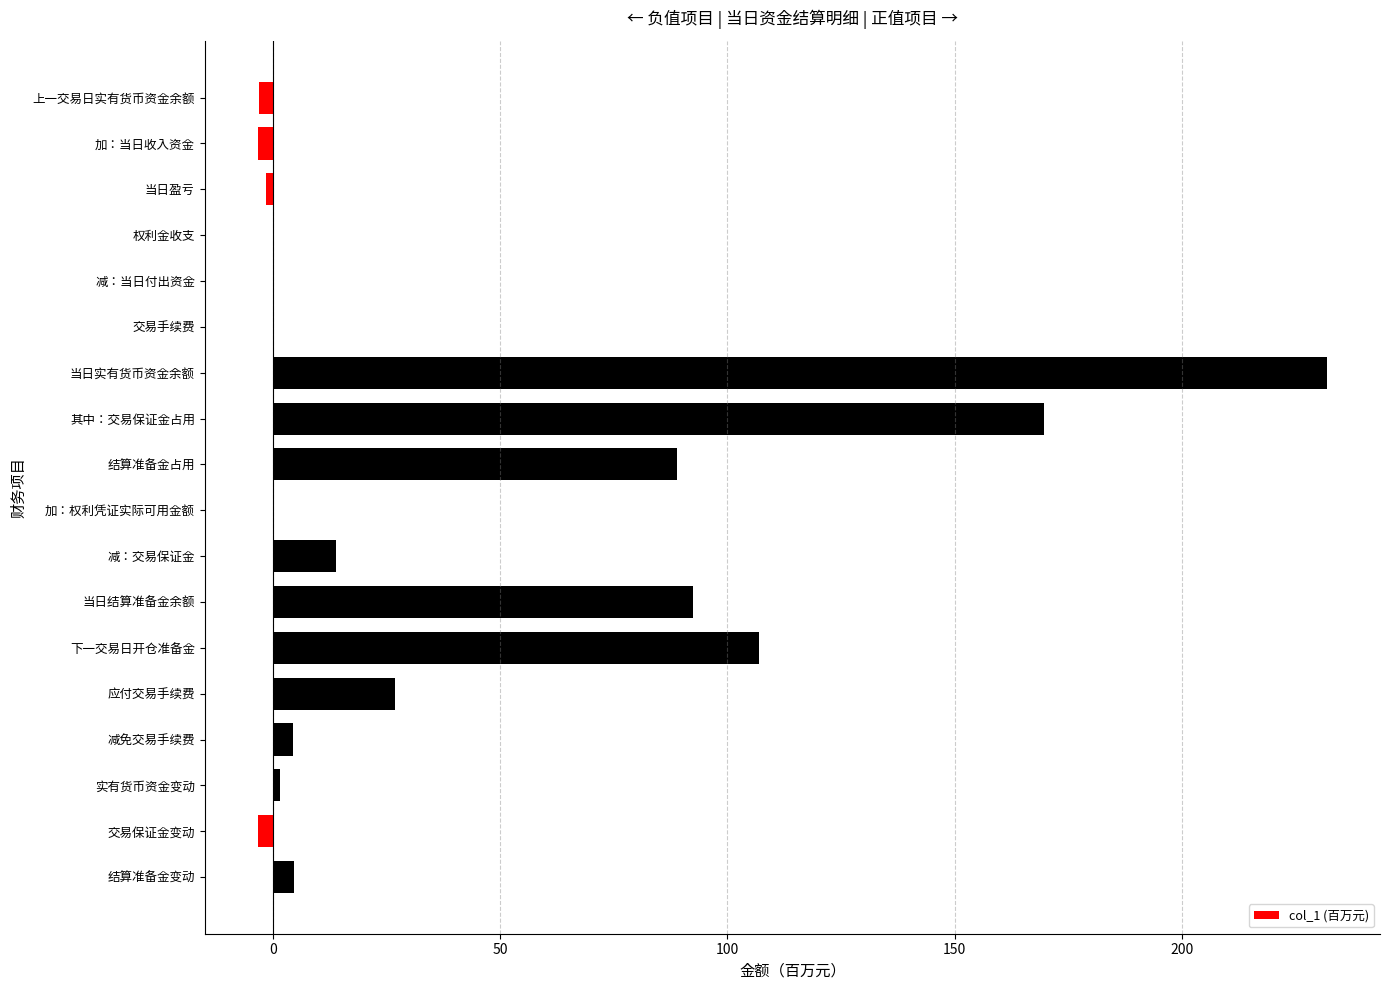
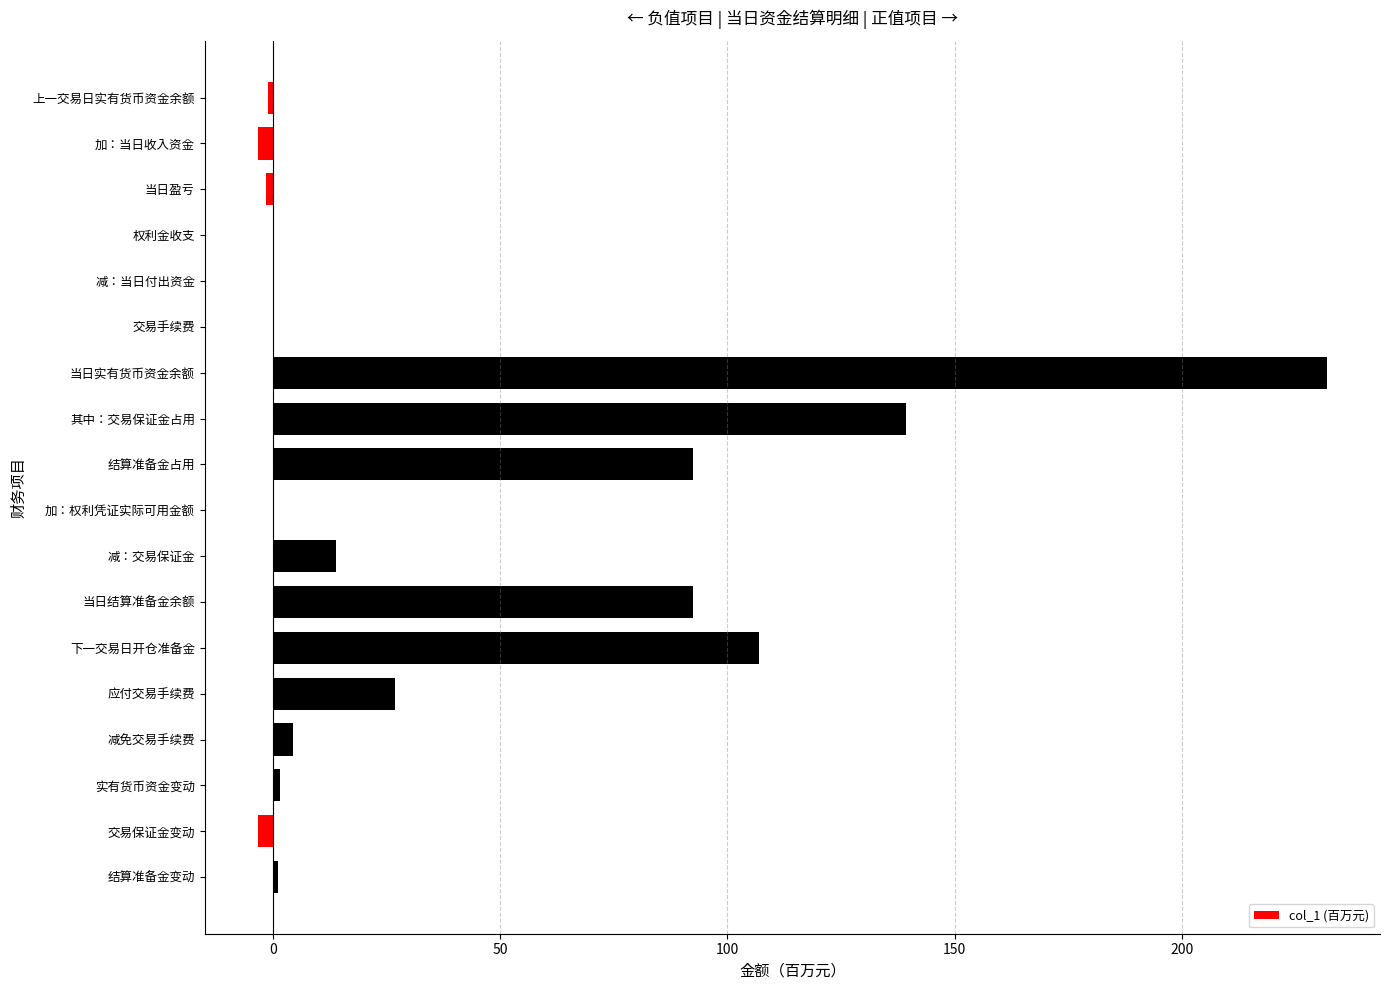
上一交易日实有货币资金余额: -3 -> -1
其中：交易保证金占用: 170 -> 139
结算准备金占用: 89 -> 92
结算准备金变动: 5 -> 1
